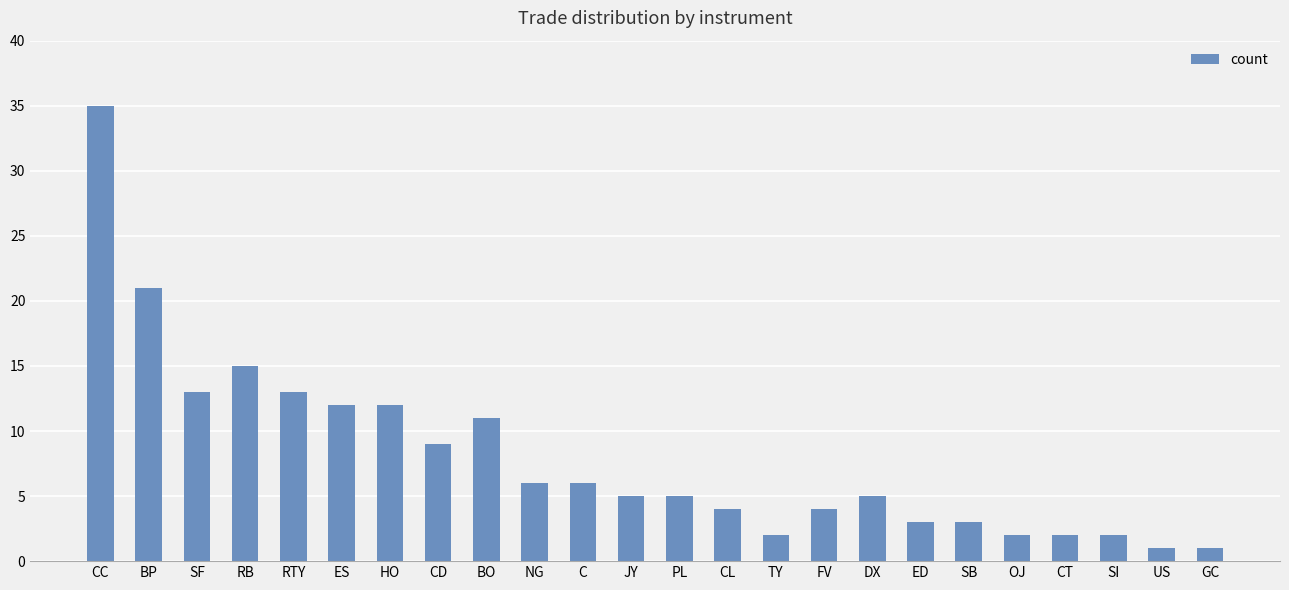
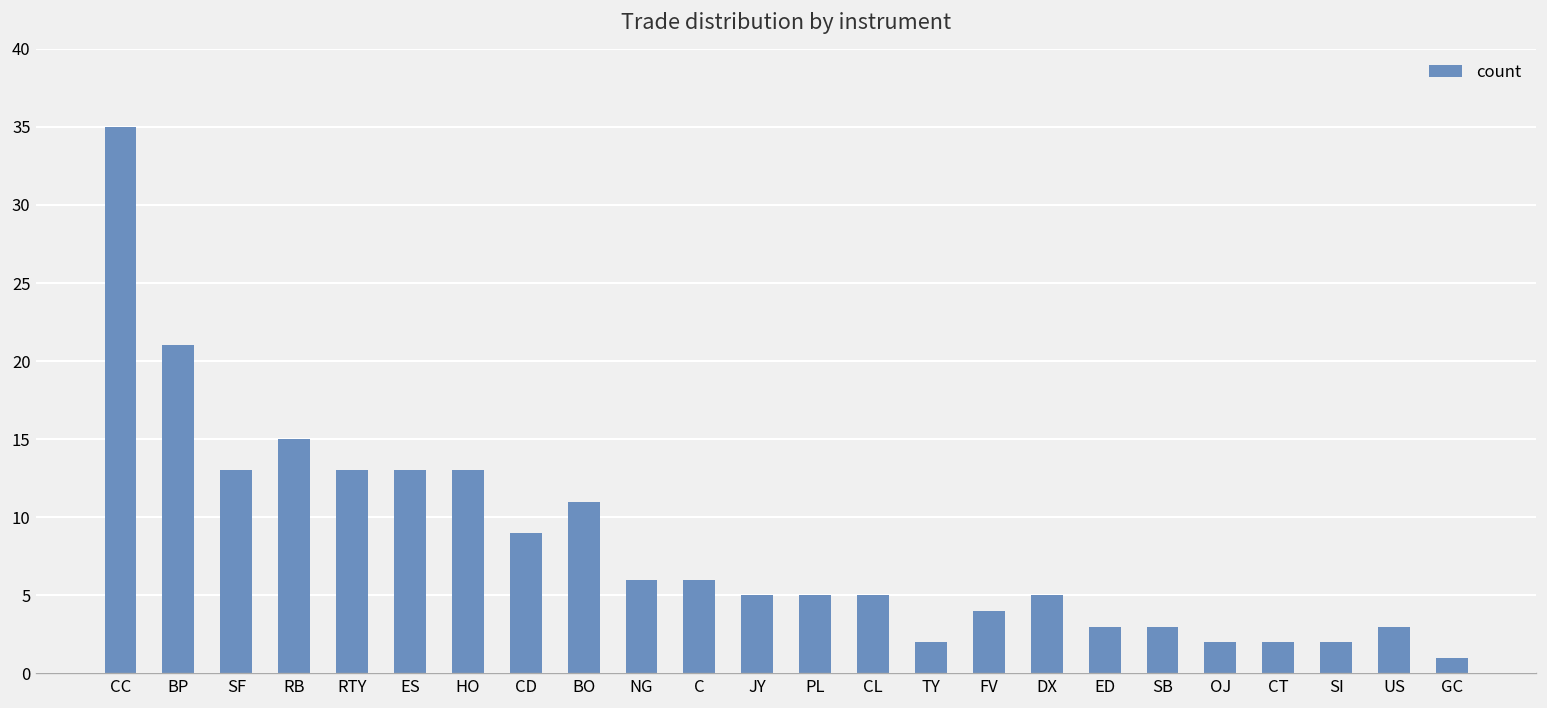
ES: 12 -> 13
HO: 12 -> 13
CL: 4 -> 5
US: 1 -> 3
